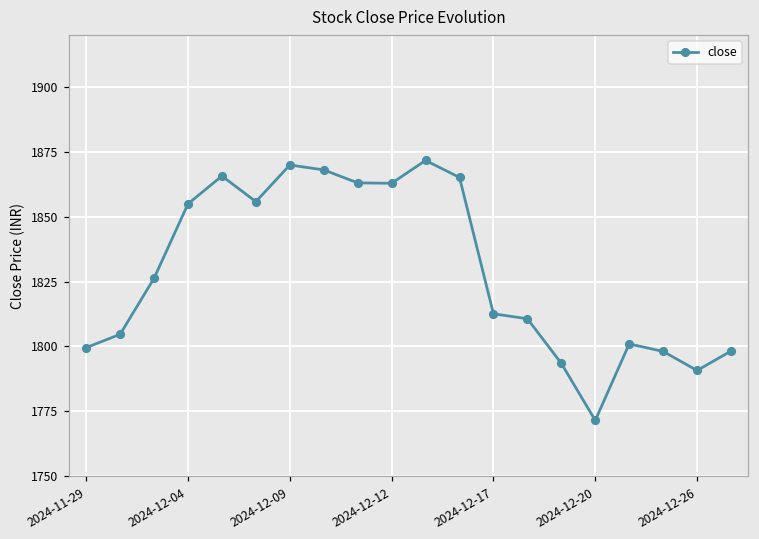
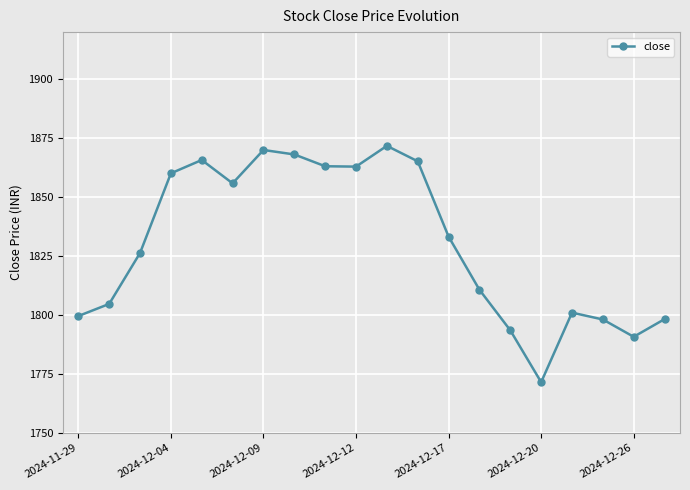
2024-12-04: 1855 -> 1860
2024-12-17: 1813 -> 1833
